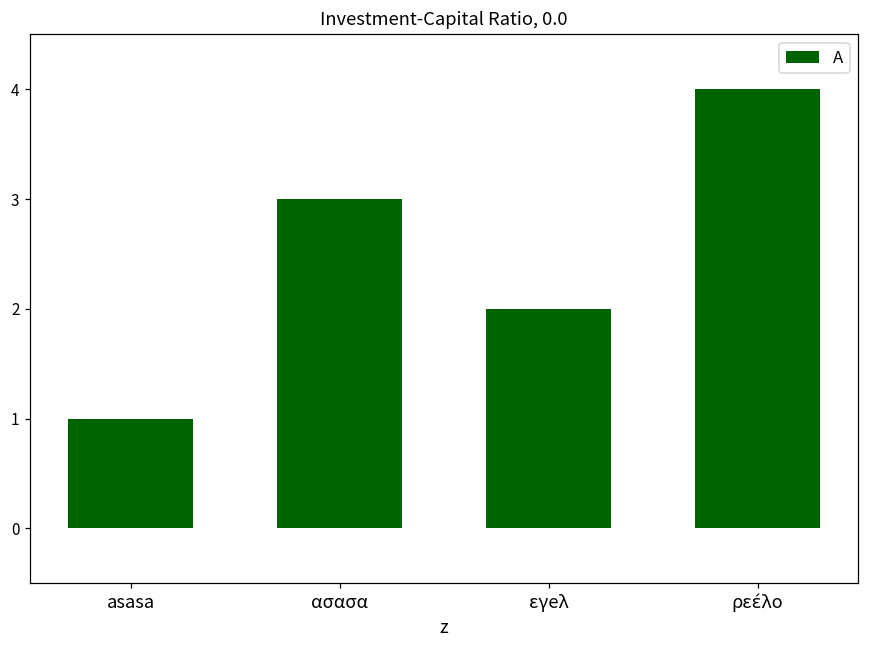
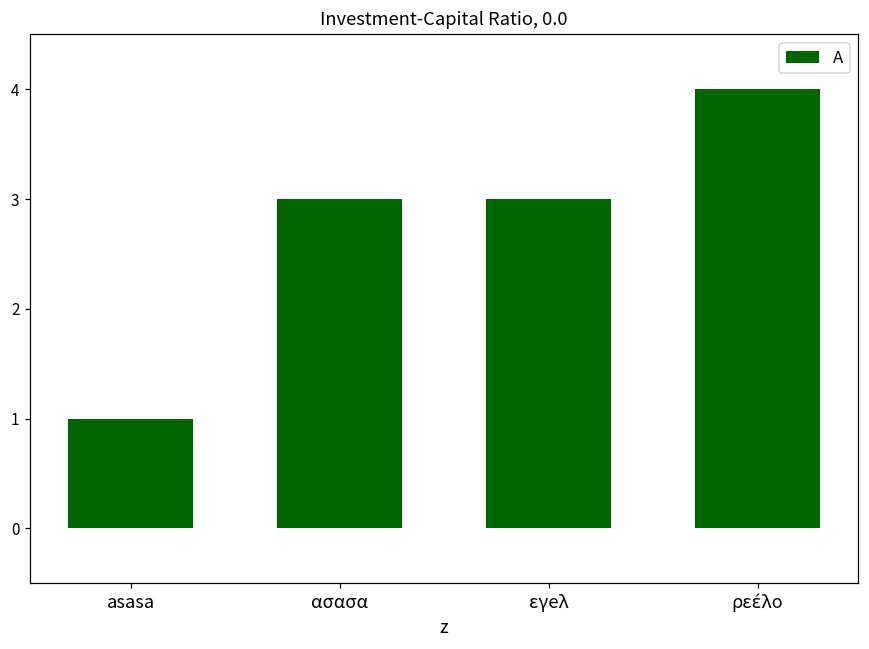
εγeλ: 2 -> 3
